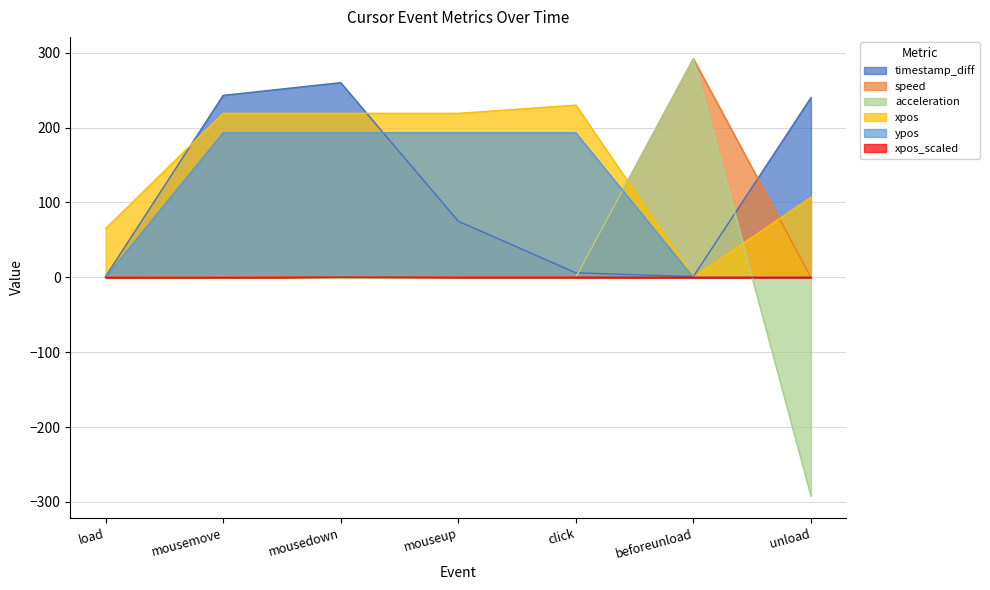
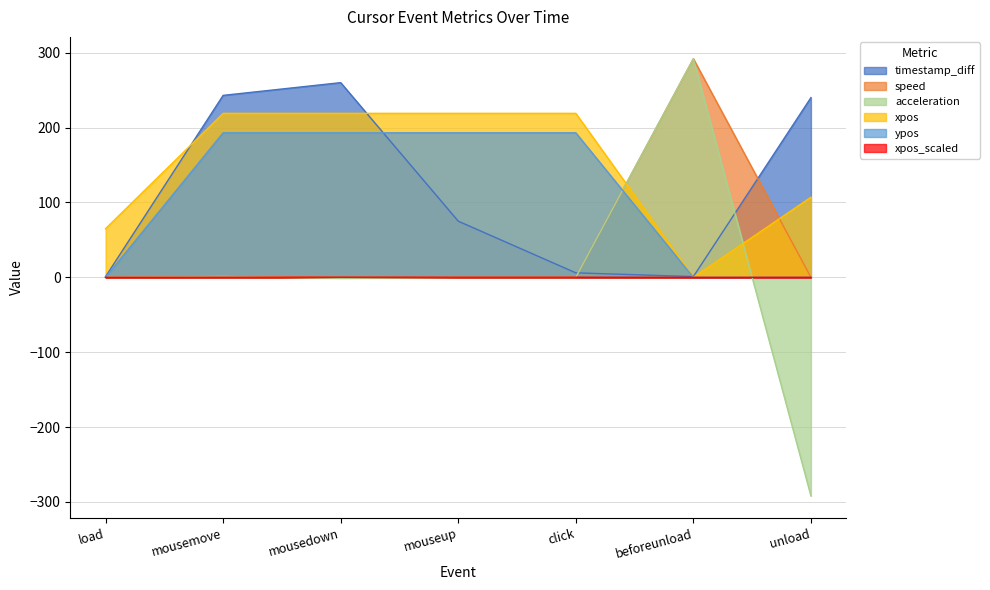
xpos, click: 230 -> 220
